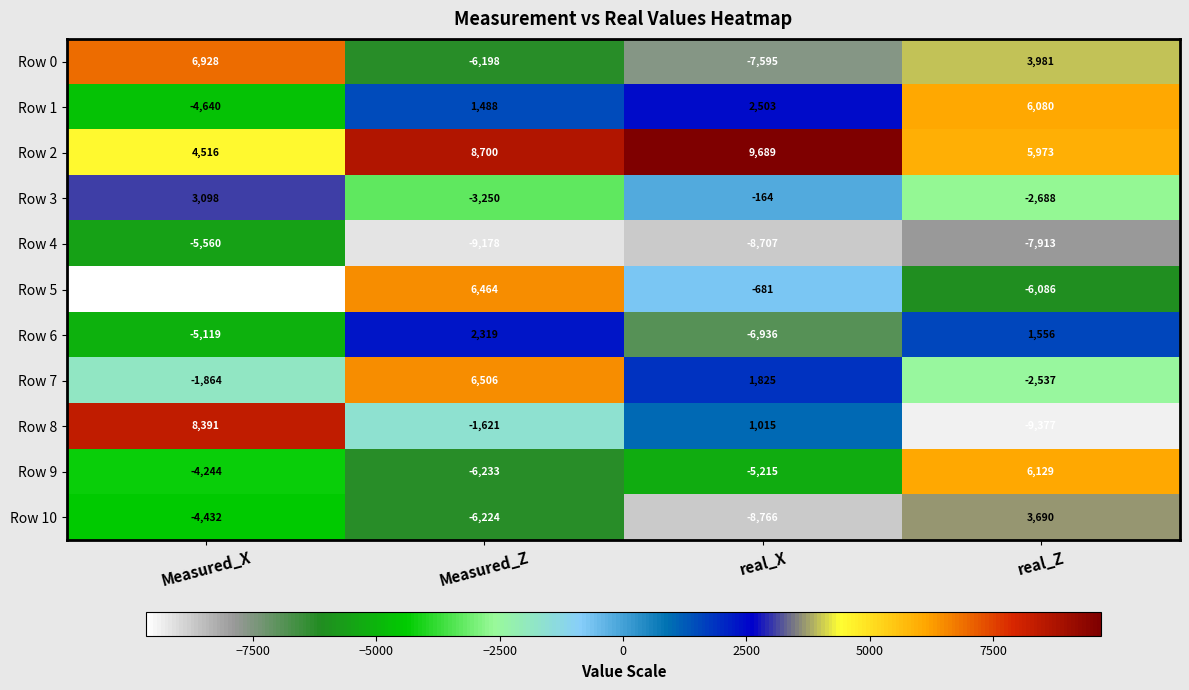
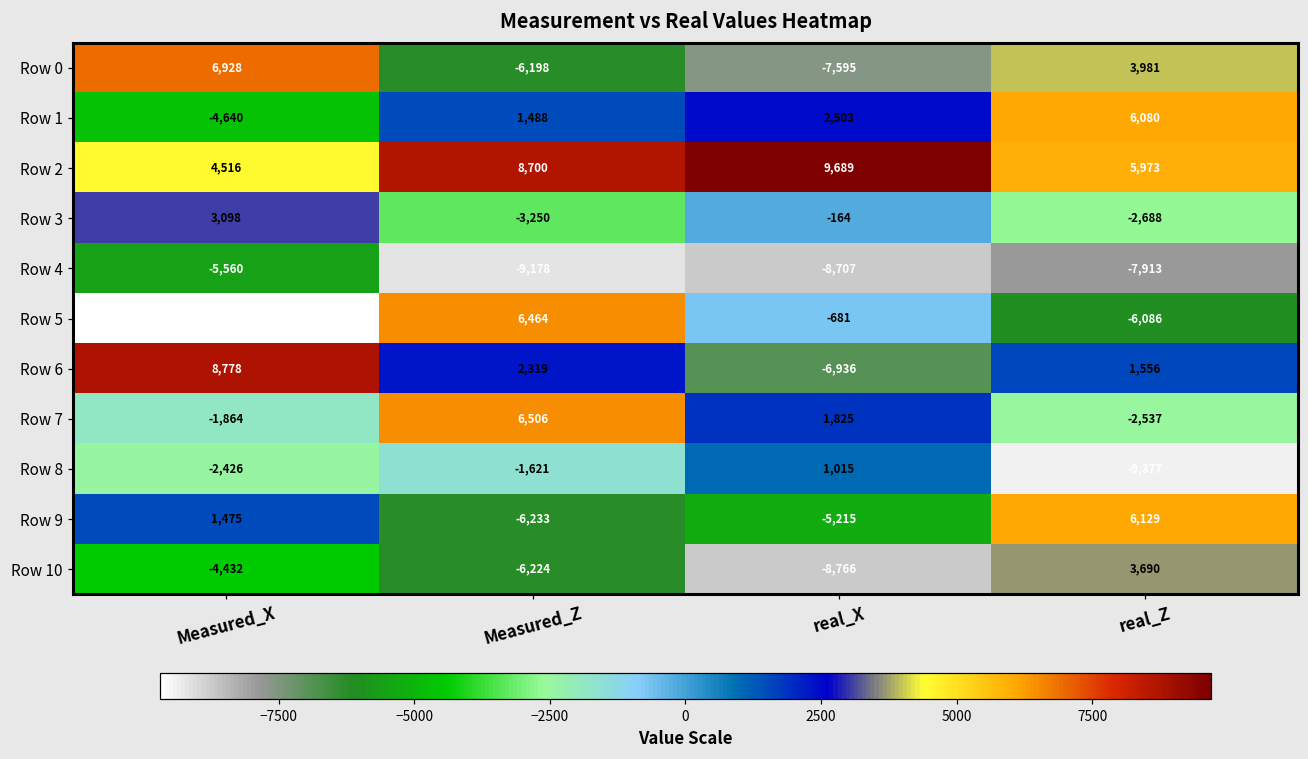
Row 6, Measured_X: -5,119 -> 8,778
Row 8, Measured_X: 8,391 -> -2,426
Row 9, Measured_X: -4,244 -> 1,475
